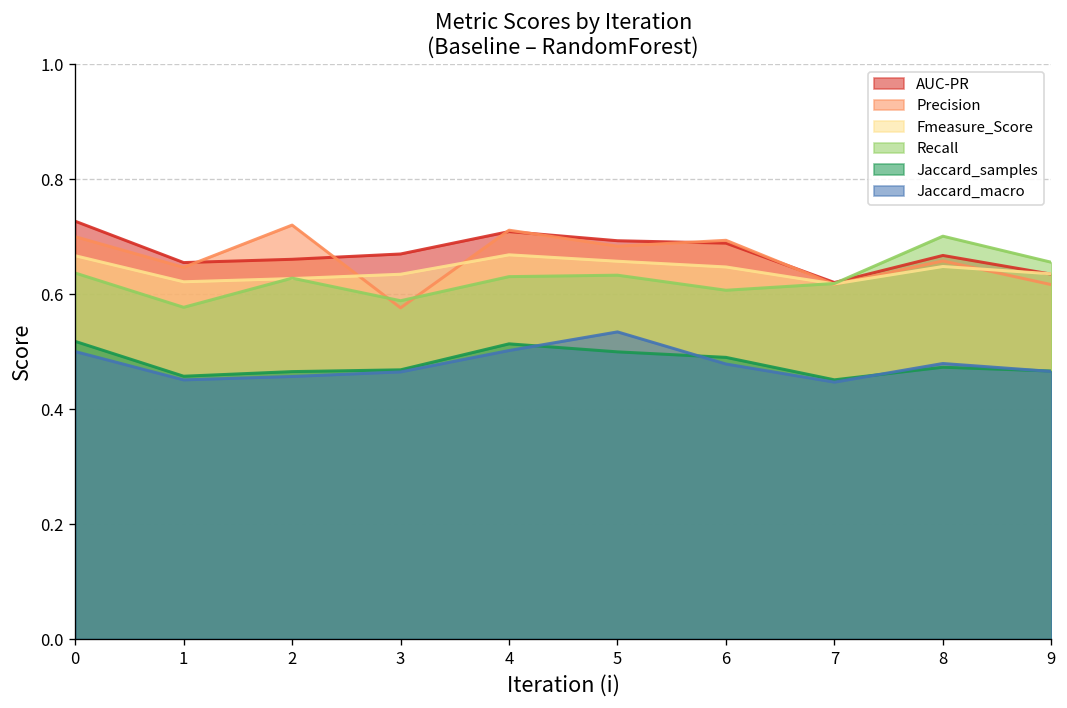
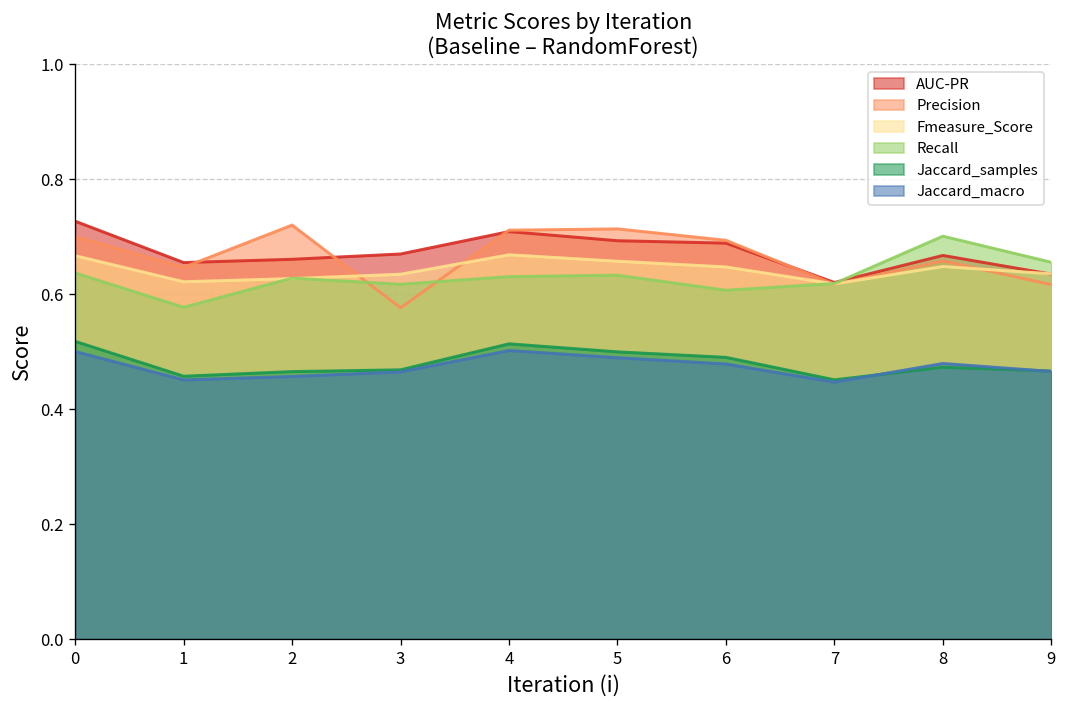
Recall, 3: 0.59 -> 0.62
Precision, 5: 0.68 -> 0.71
Jaccard_macro, 5: 0.53 -> 0.49
